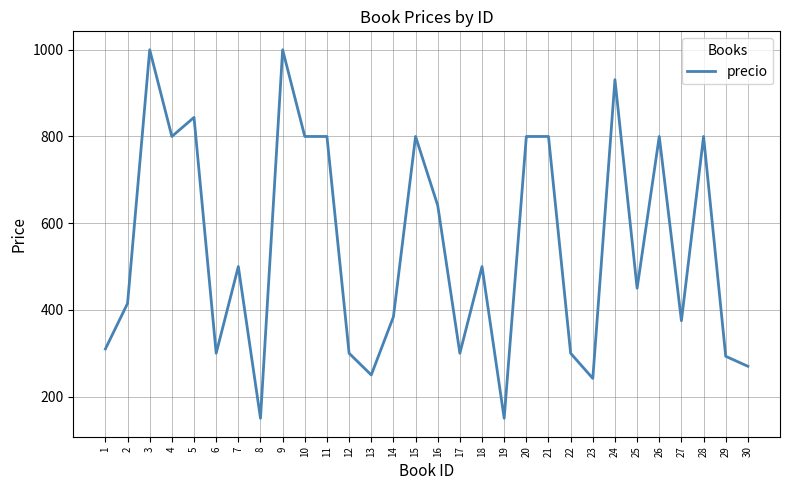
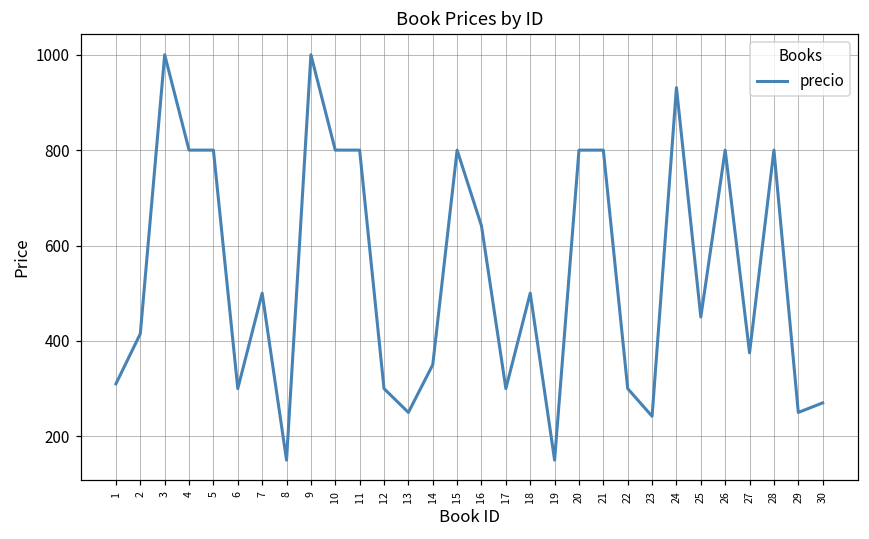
5: 840 -> 800
14: 380 -> 350
29: 290 -> 250
